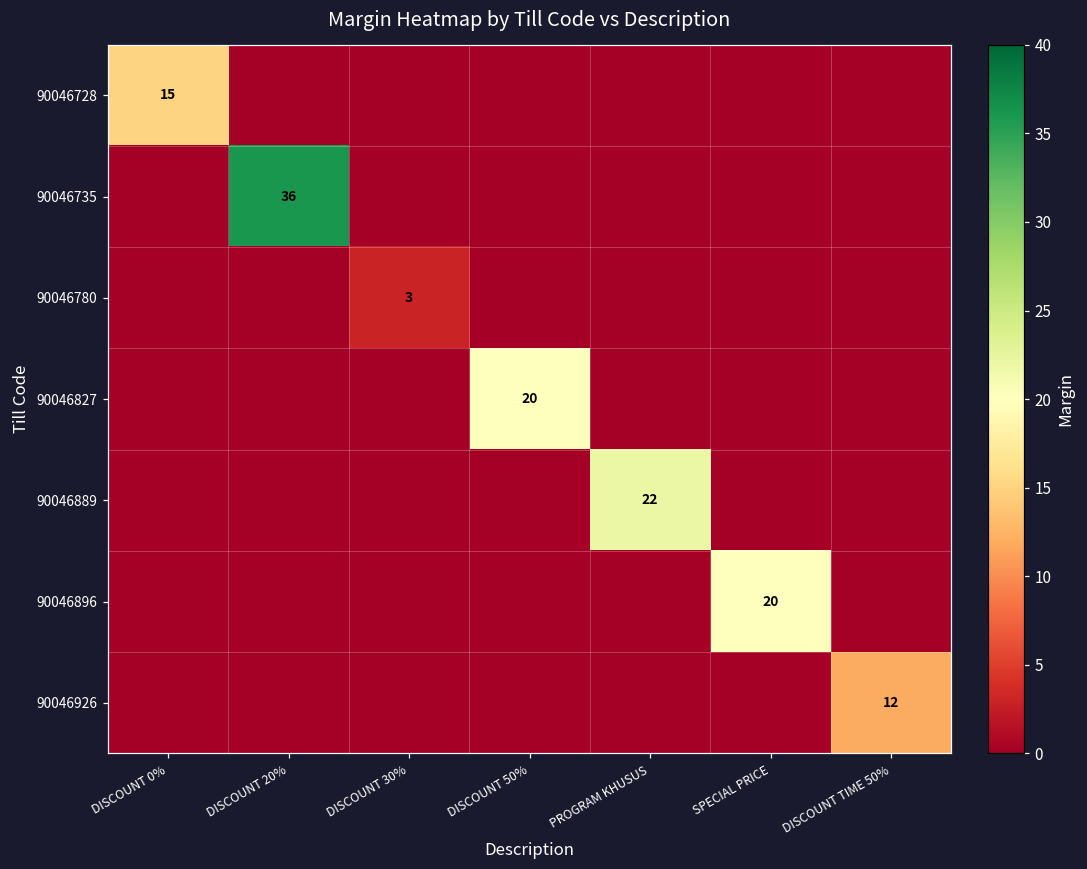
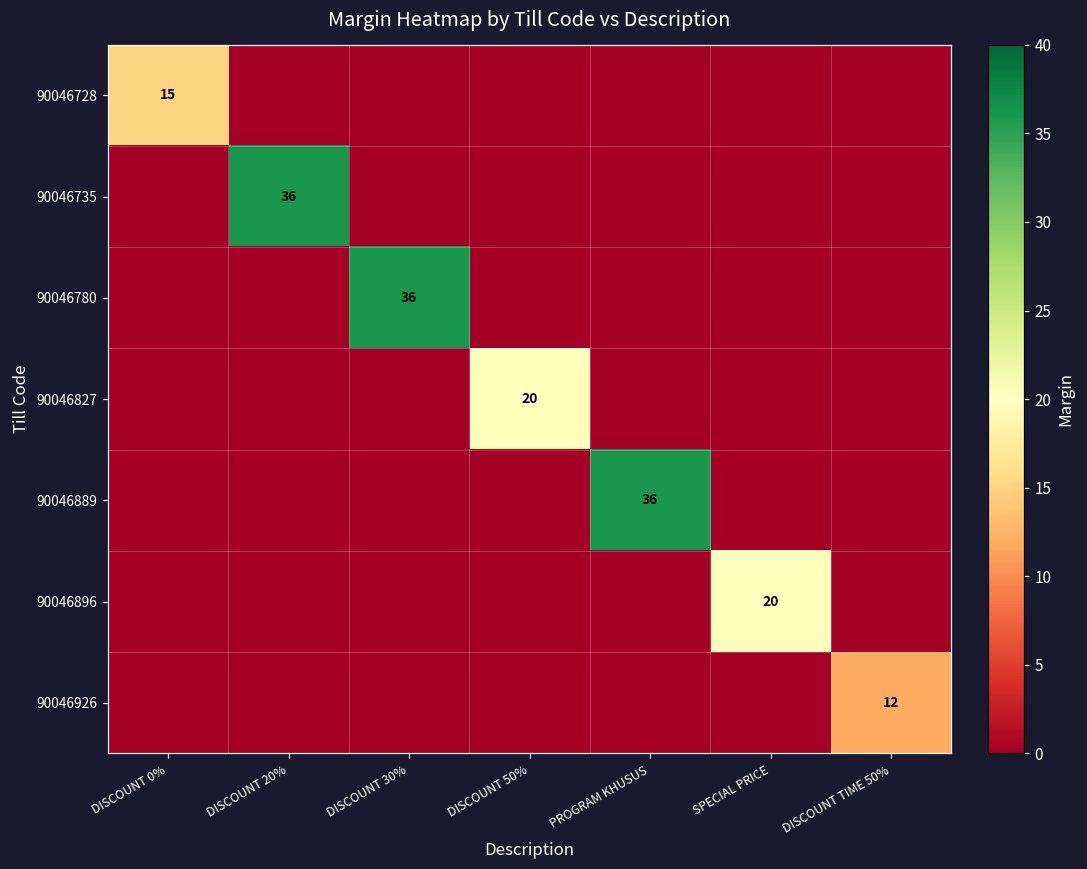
90046780, DISCOUNT 30%: 3 -> 36
90046889, PROGRAM KHUSUS: 22 -> 36
